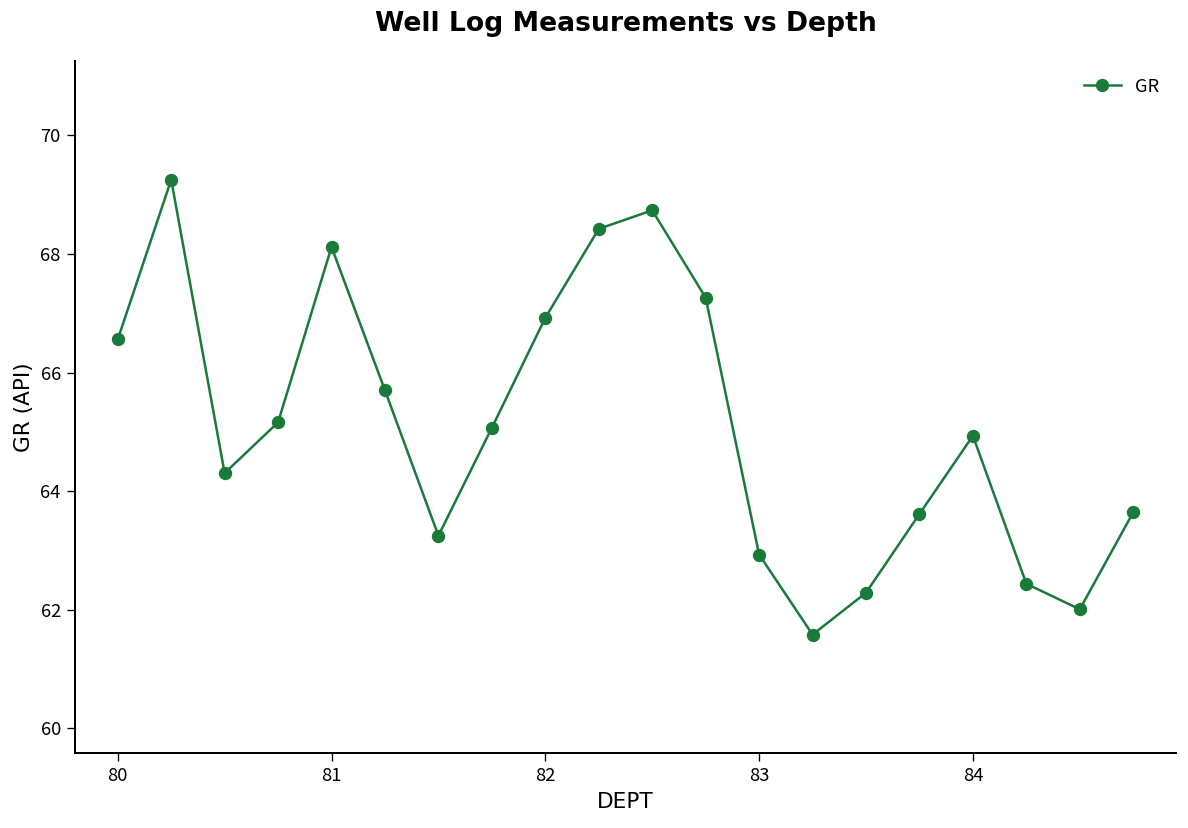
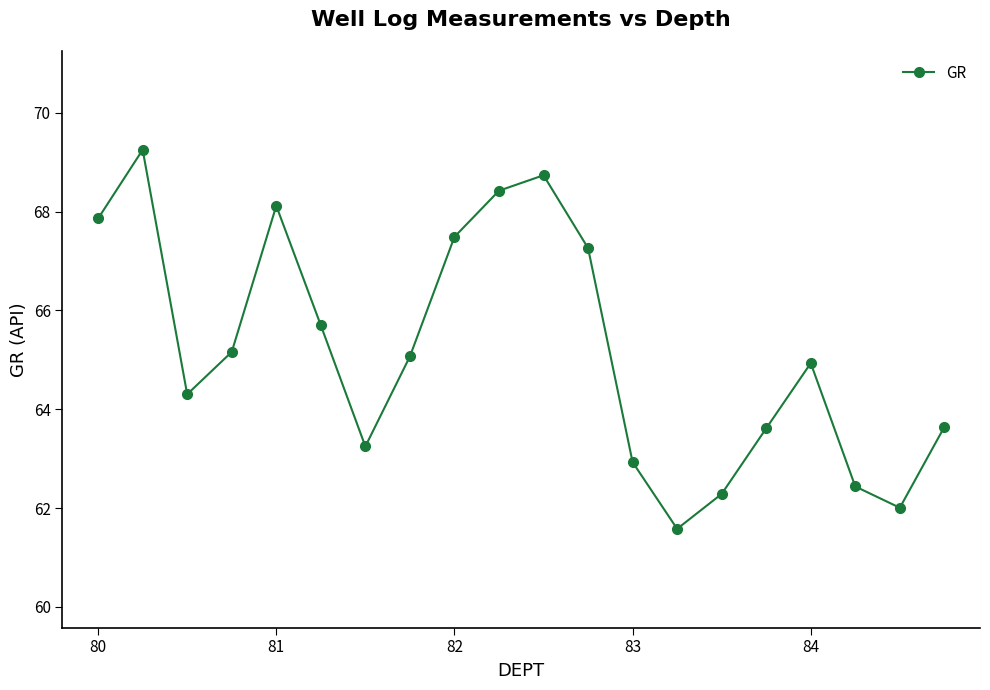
80: 66.6 -> 67.9
82: 66.9 -> 67.5
